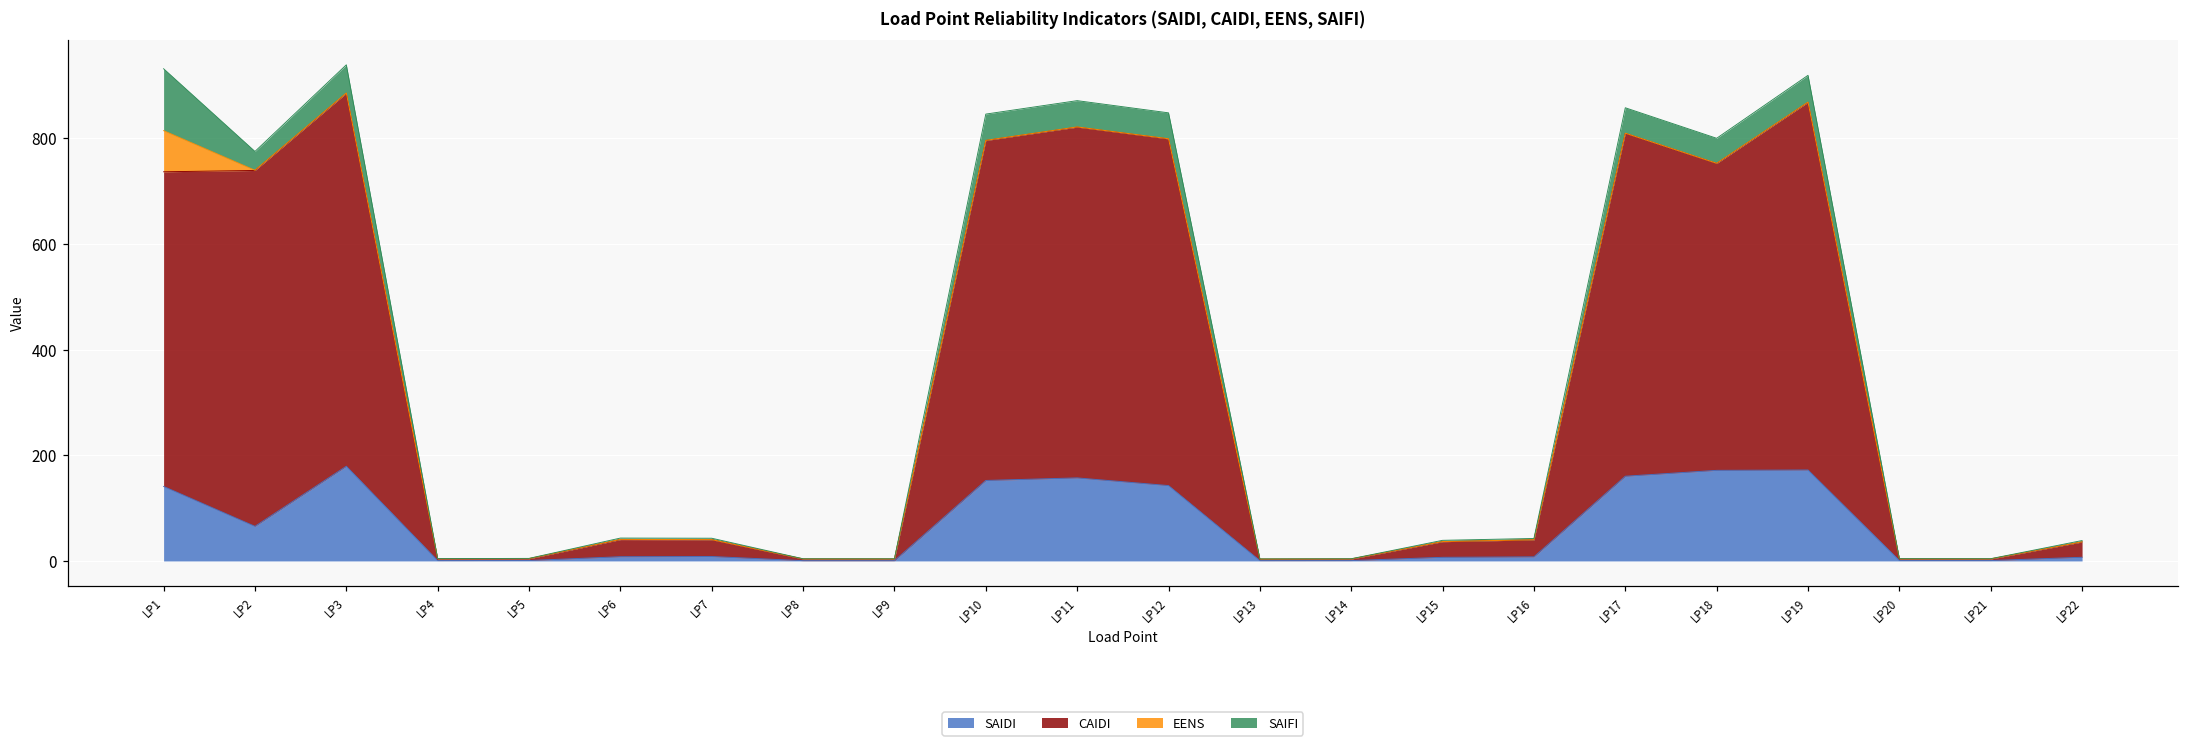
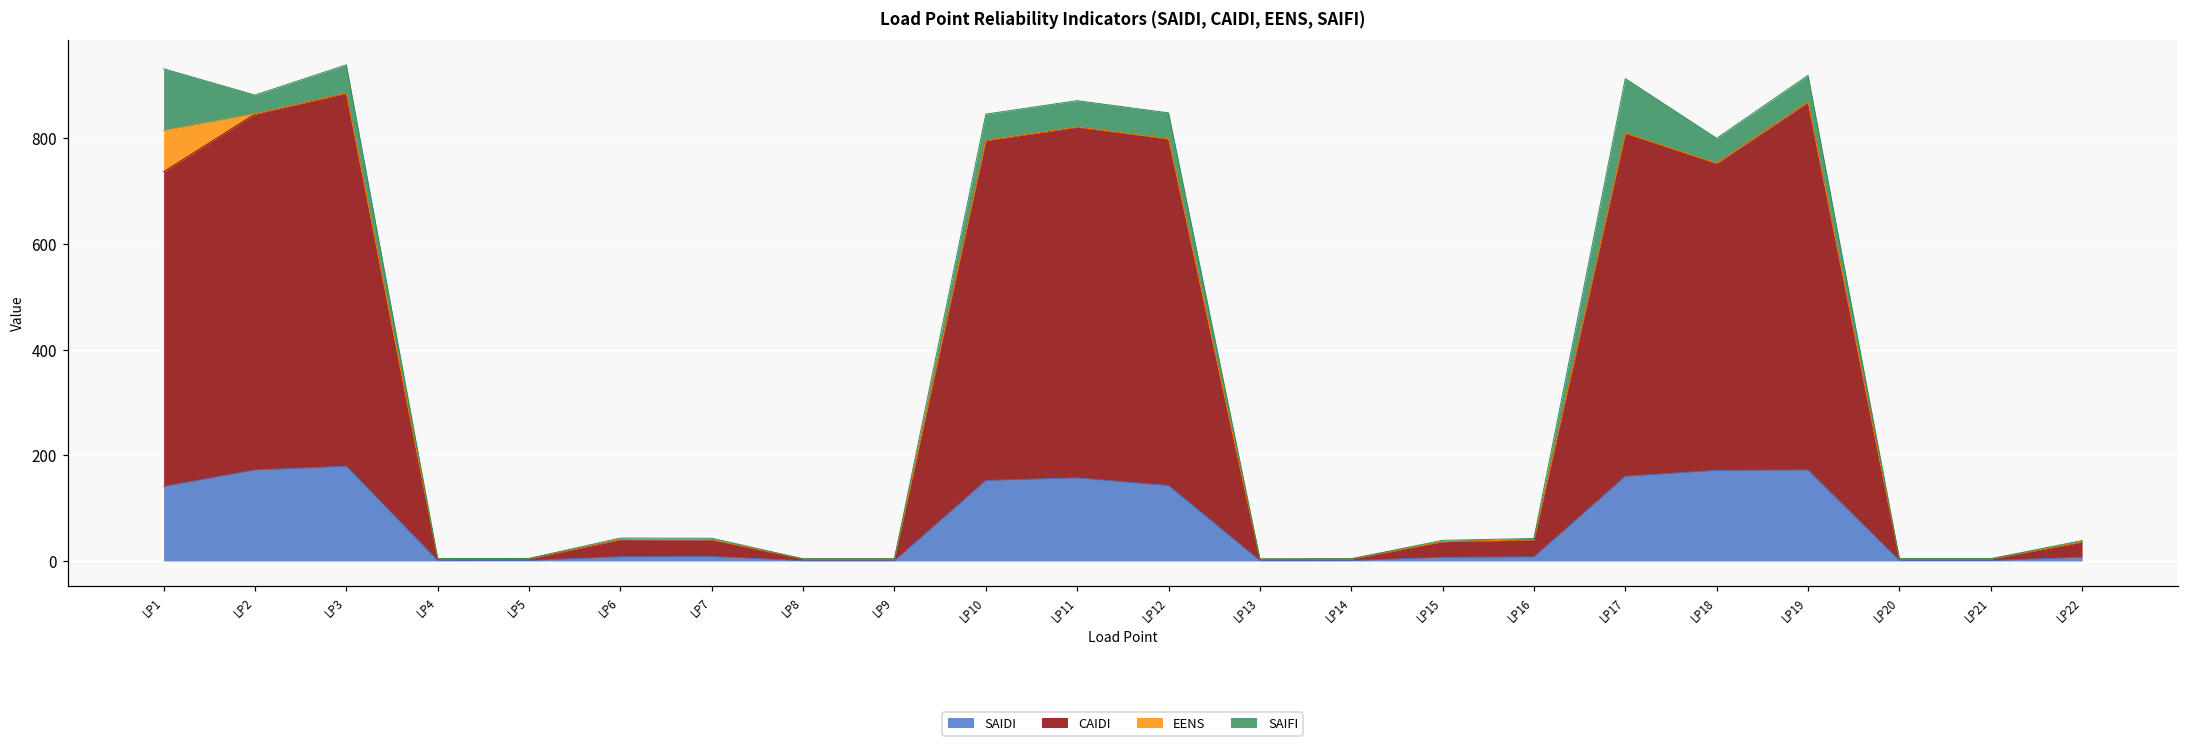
SAIDI, LP2: 70 -> 170
SAIFI, LP17: 50 -> 100
